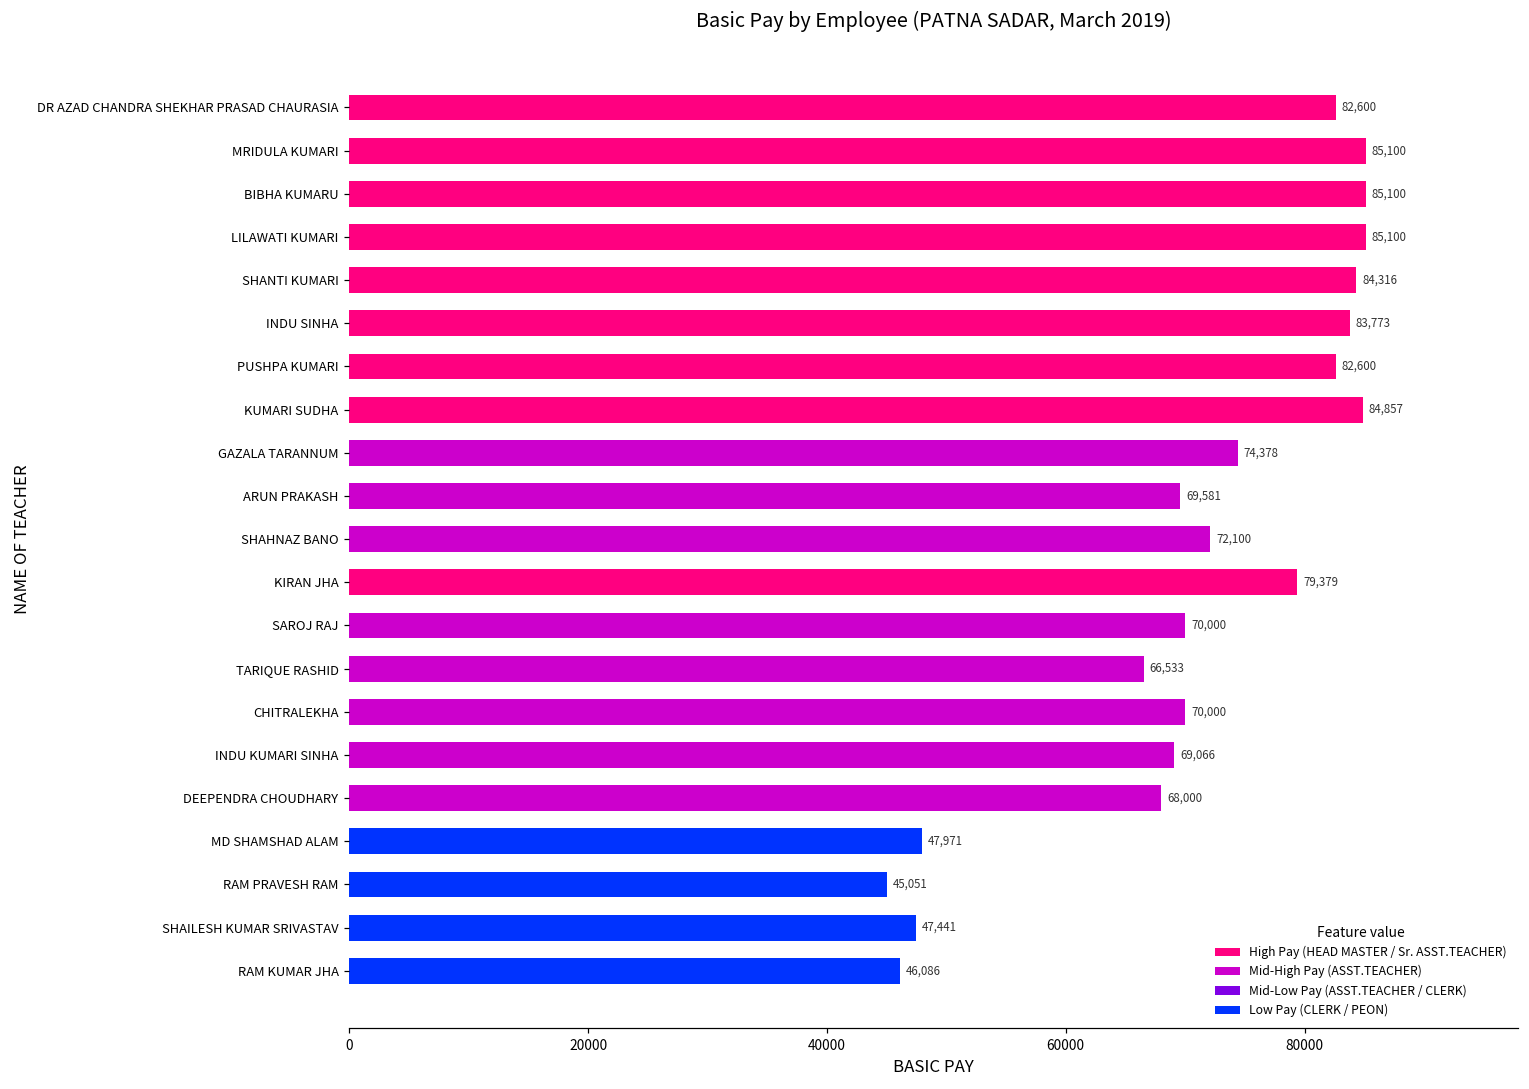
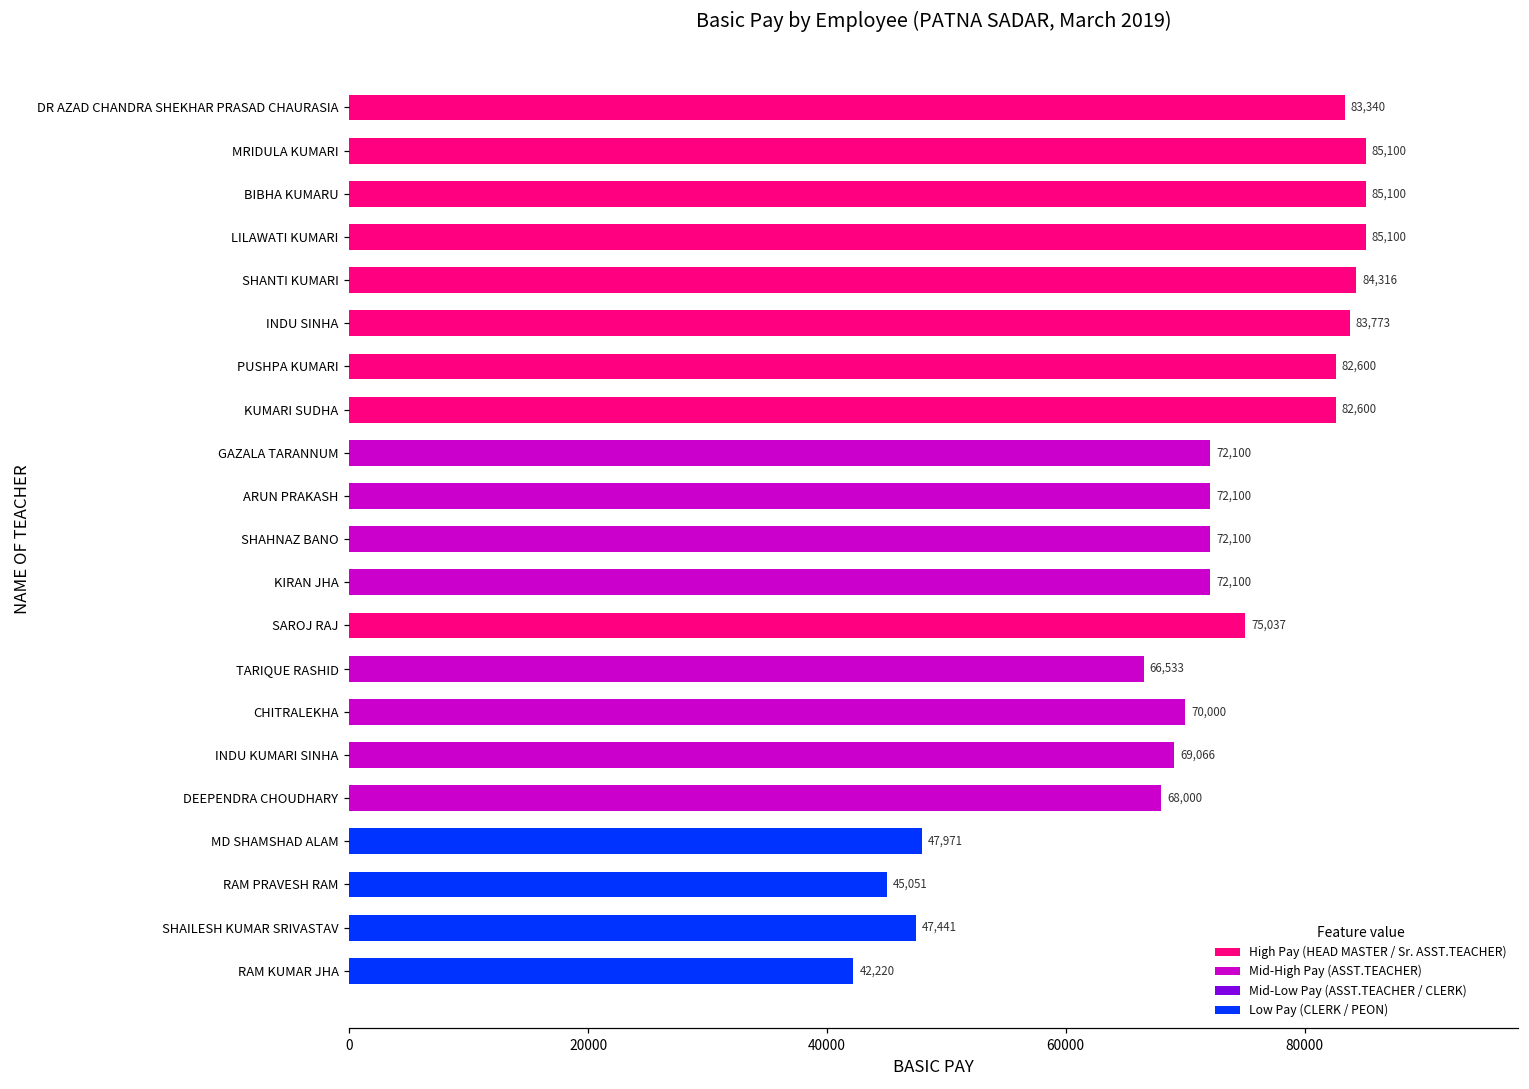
DR AZAD CHANDRA SHEKHAR PRASAD CHAURASIA: 82,600 -> 83,340
KUMARI SUDHA: 84,857 -> 82,600
GAZALA TARANNUM: 74,378 -> 72,100
ARUN PRAKASH: 69,581 -> 72,100
KIRAN JHA: 79,379 -> 72,100
SAROJ RAJ: 70,000 -> 75,037
RAM KUMAR JHA: 46,086 -> 42,220
